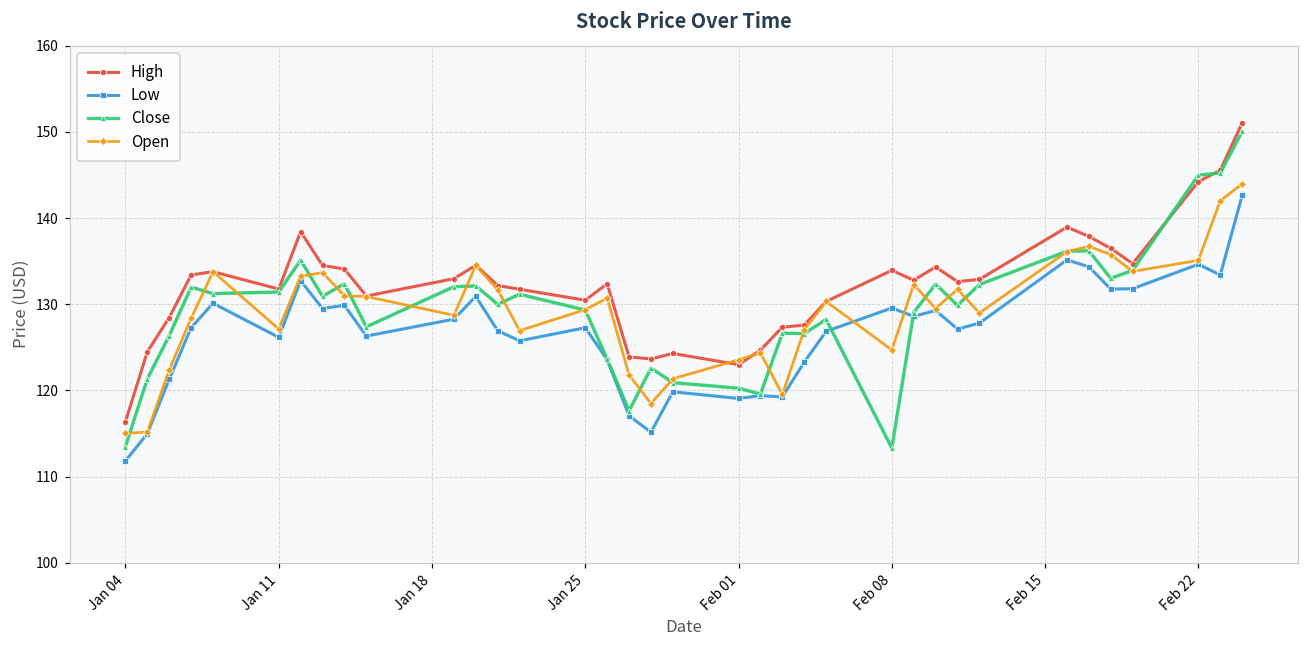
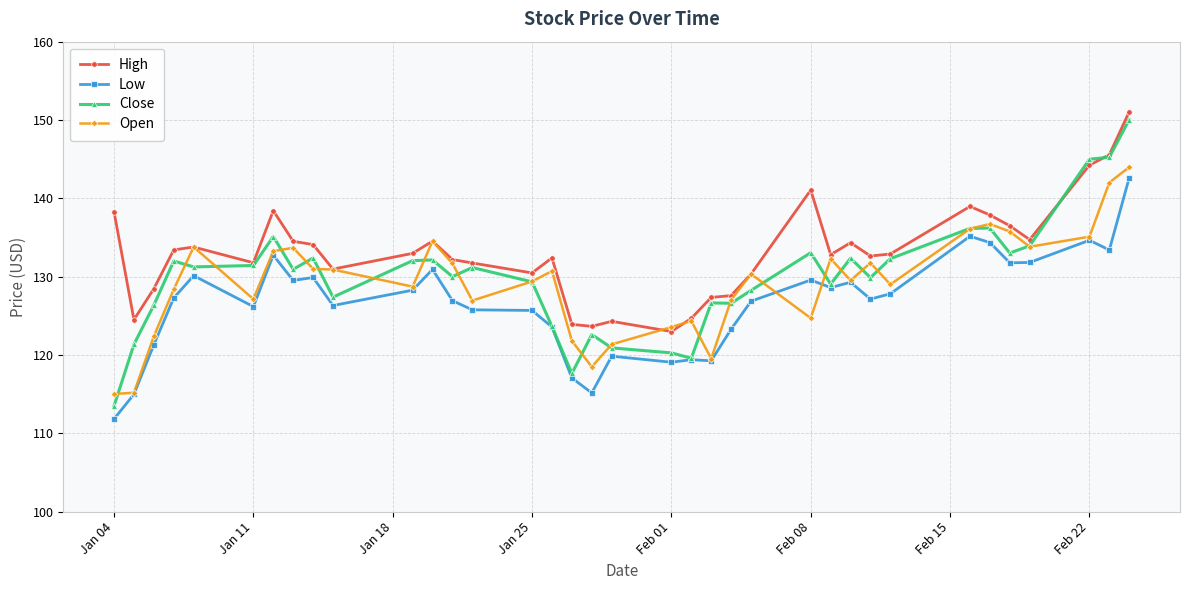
High, Jan 04: 116 -> 138
Low, Jan 25: 127 -> 126
High, Feb 08: 134 -> 141
Close, Feb 08: 113 -> 133
